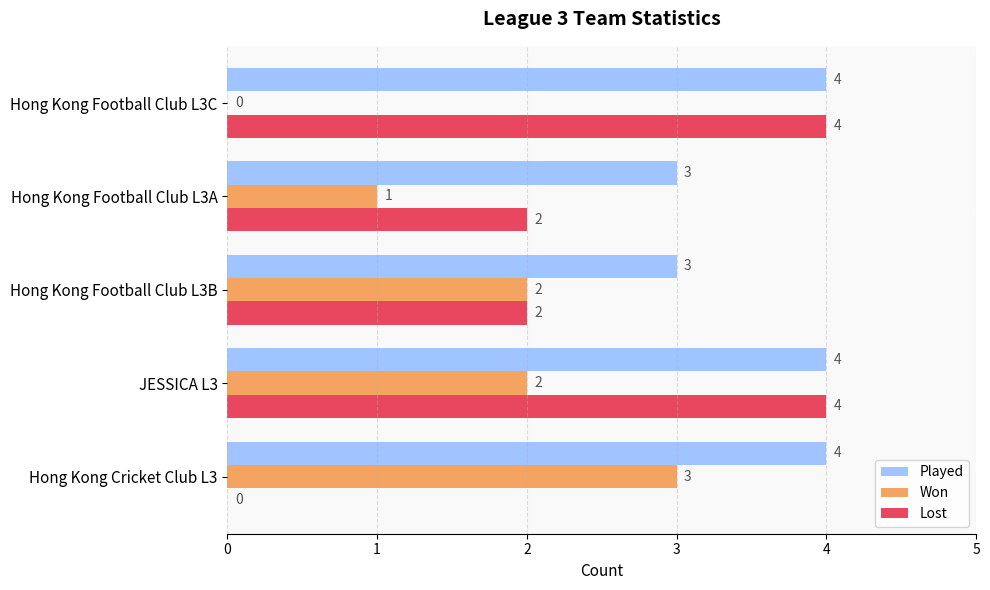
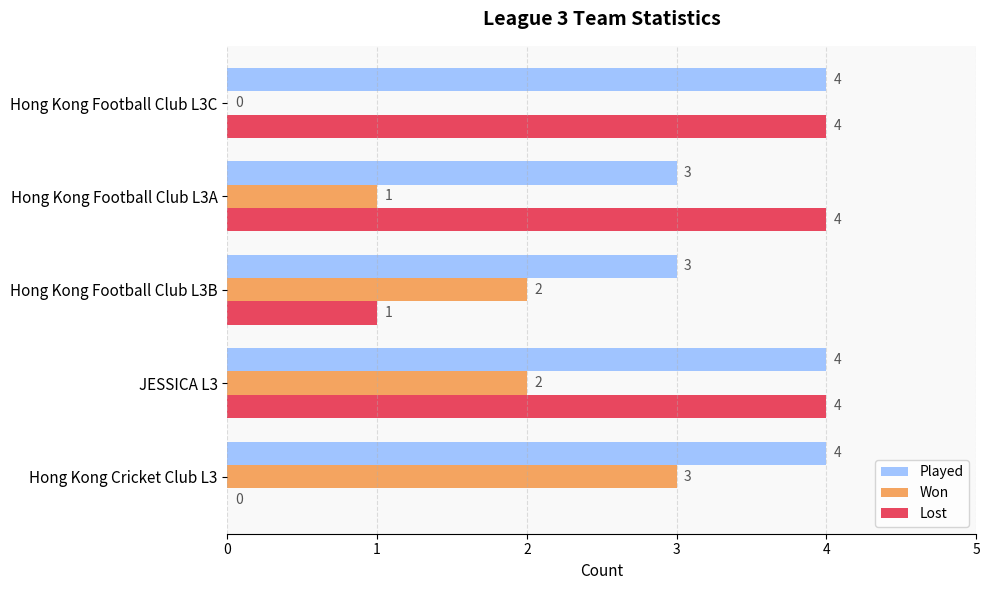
Lost, Hong Kong Football Club L3A: 2 -> 4
Lost, Hong Kong Football Club L3B: 2 -> 1
